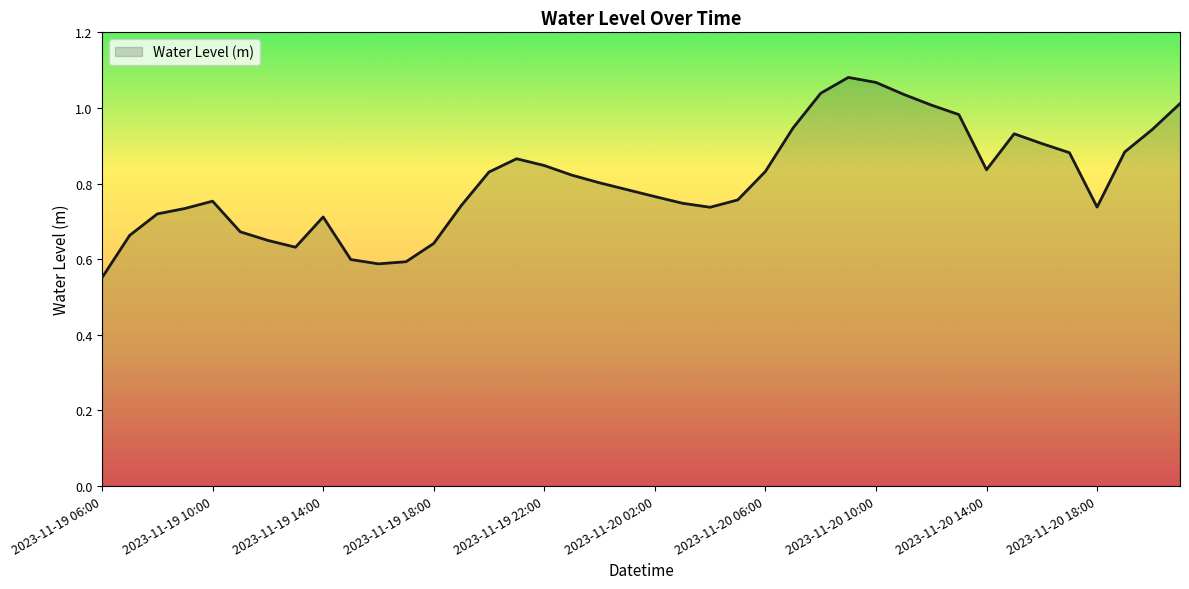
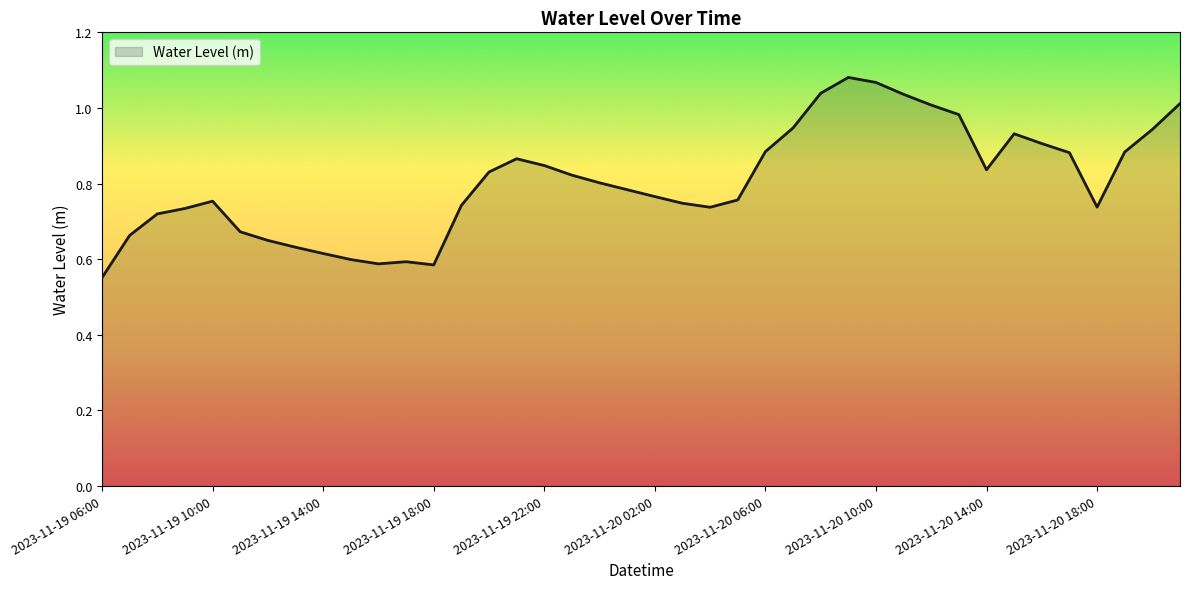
2023-11-19 14:00: 0.71 -> 0.62
2023-11-19 18:00: 0.64 -> 0.58
2023-11-20 06:00: 0.83 -> 0.88
